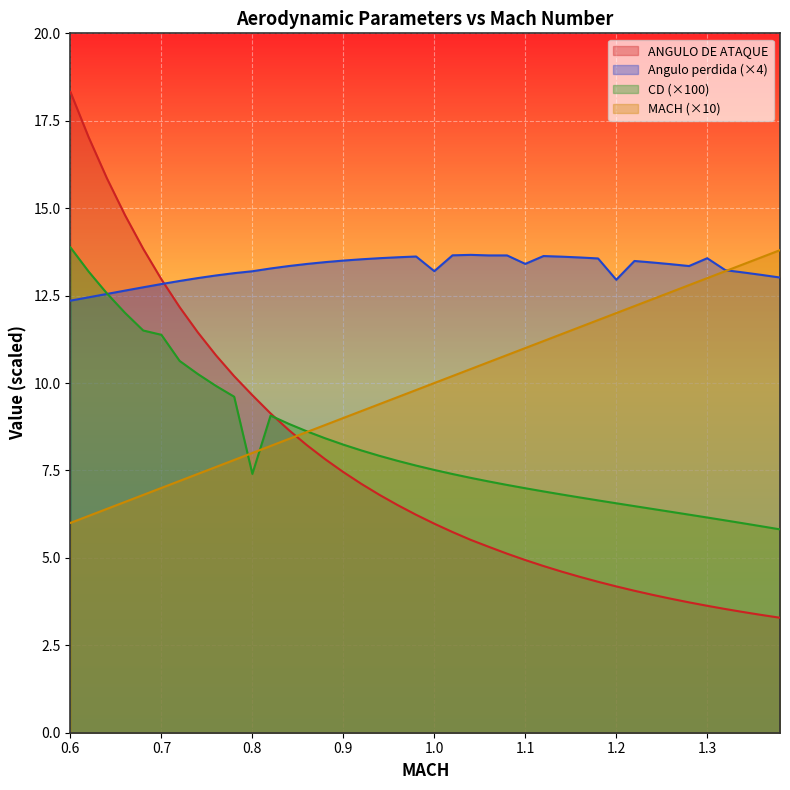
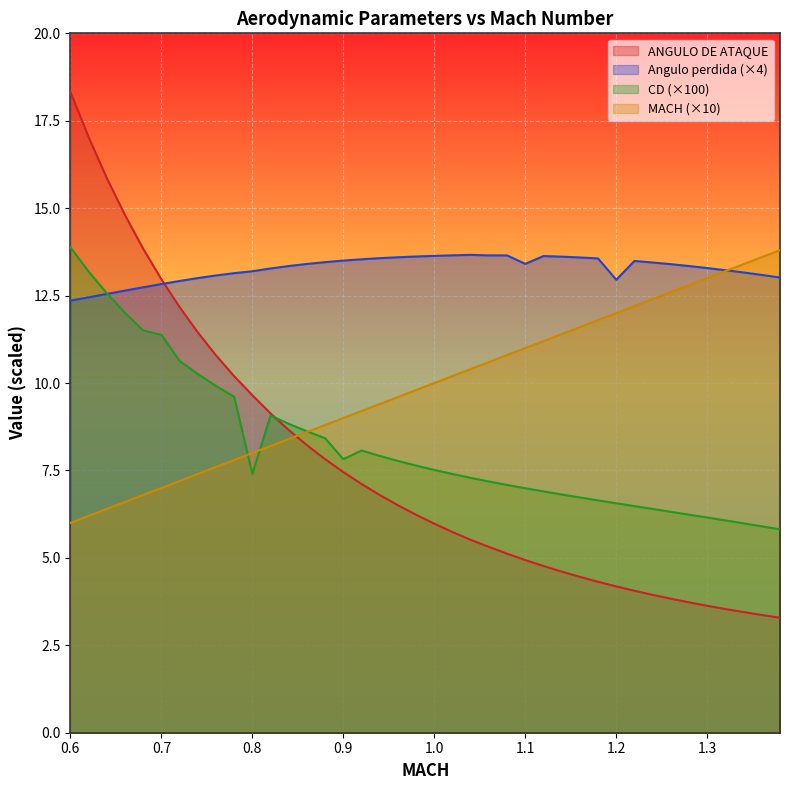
CD (×100), 0.9: 8.2 -> 7.8
Angulo perdida (×4), 1.0: 13.2 -> 13.6
Angulo perdida (×4), 1.3: 13.6 -> 13.3
